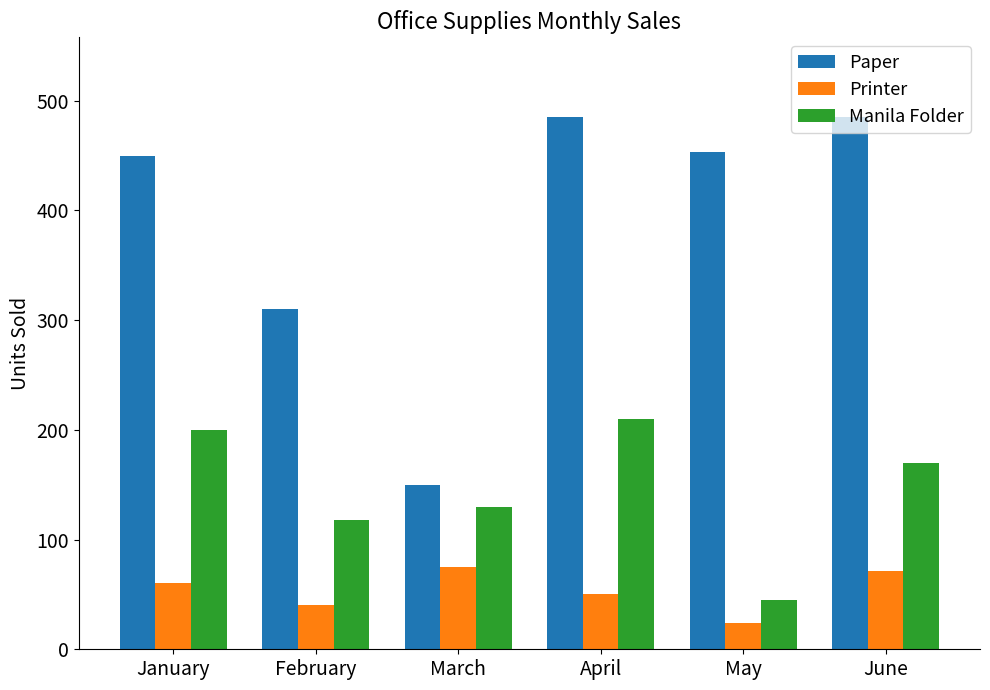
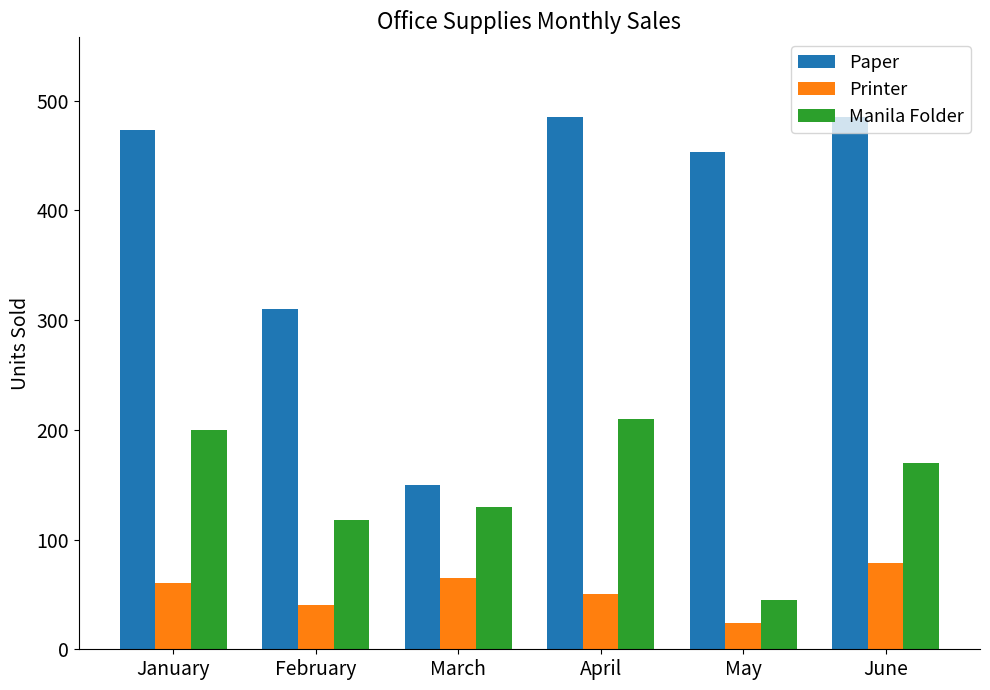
Paper, January: 450 -> 473
Printer, March: 75 -> 65
Printer, June: 71 -> 79
